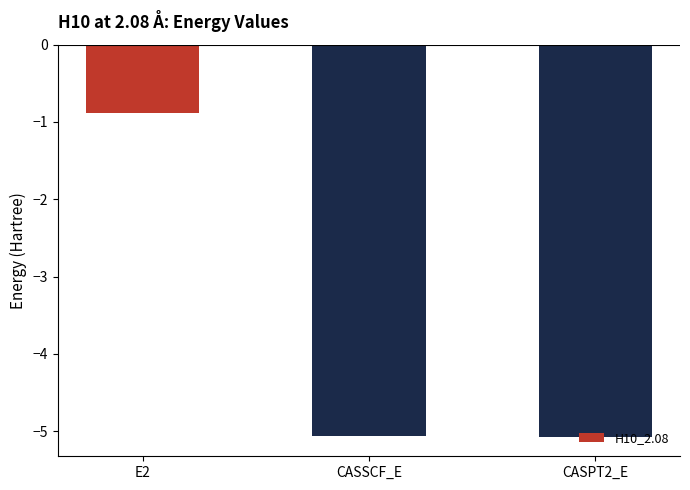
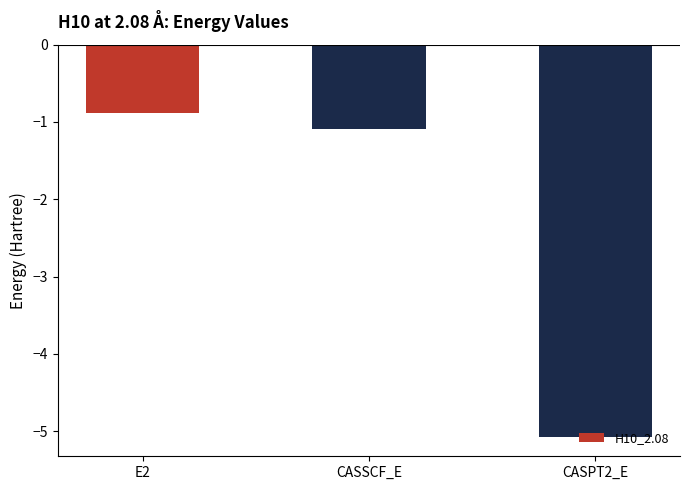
CASSCF_E: -5.1 -> -1.1
